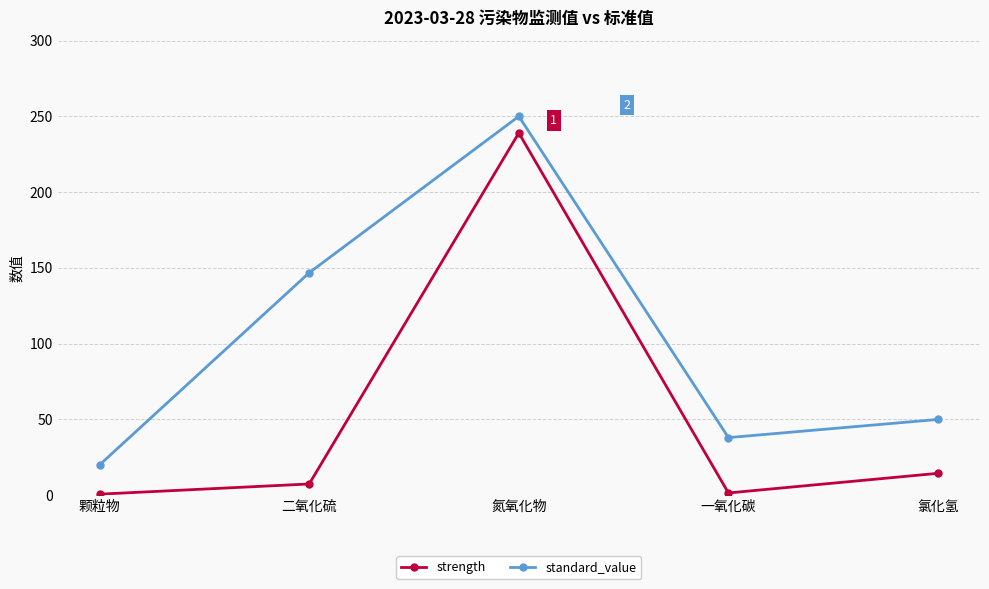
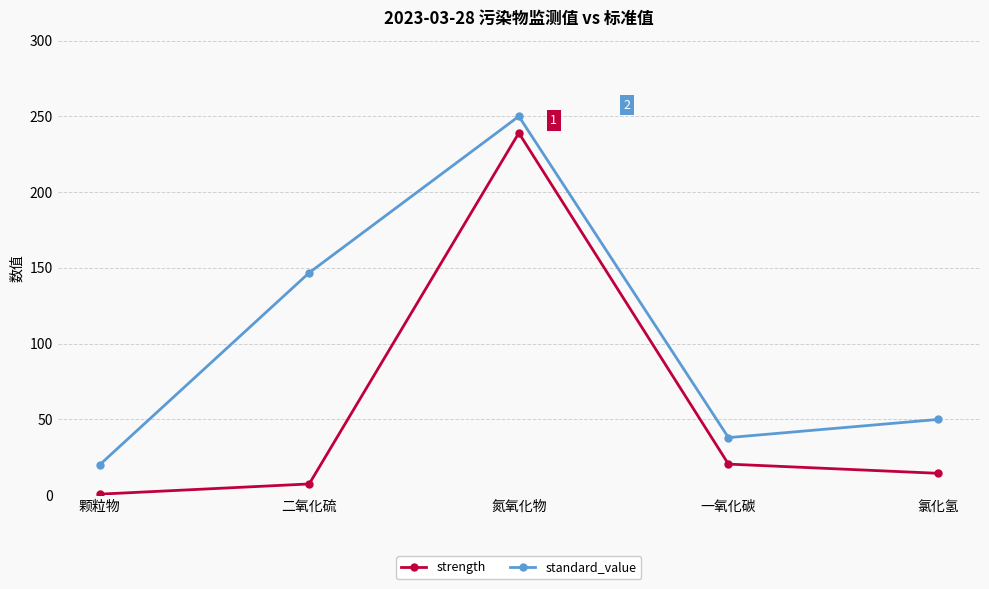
strength, 一氧化碳: 1 -> 21
